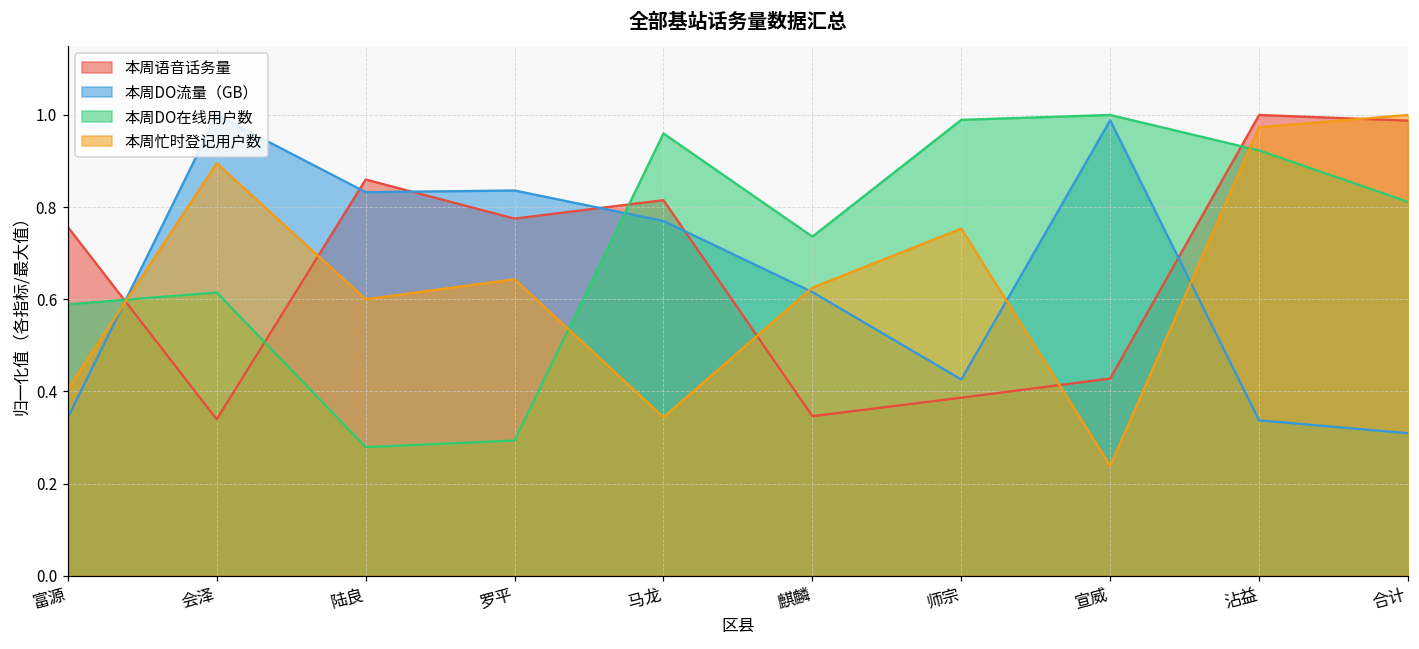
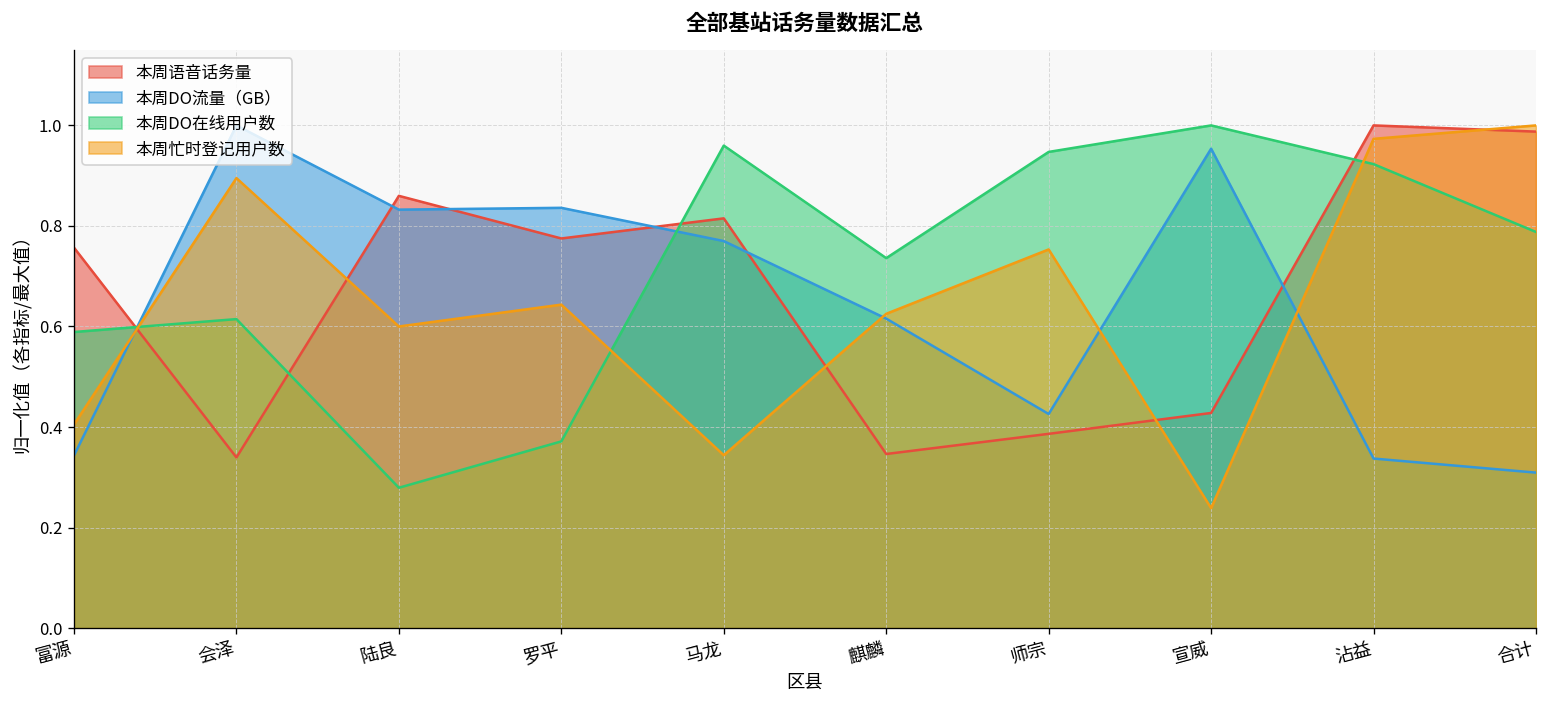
本周DO在线用户数, 罗平: 0.29 -> 0.37
本周DO在线用户数, 师宗: 0.99 -> 0.95
本周DO流量（GB）, 宣威: 0.99 -> 0.95
本周DO在线用户数, 合计: 0.81 -> 0.79
